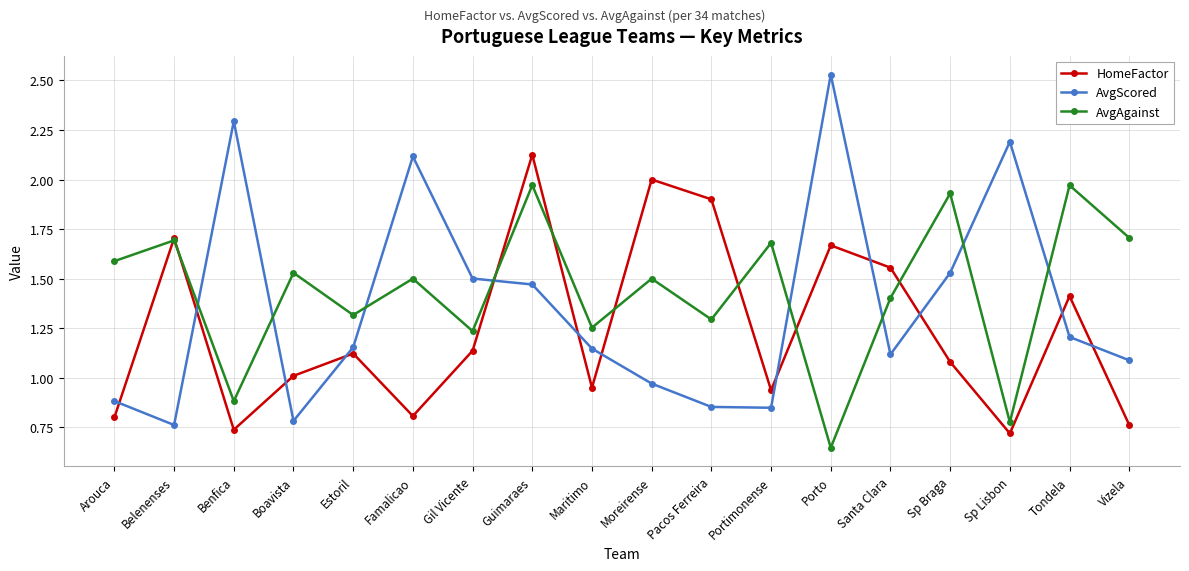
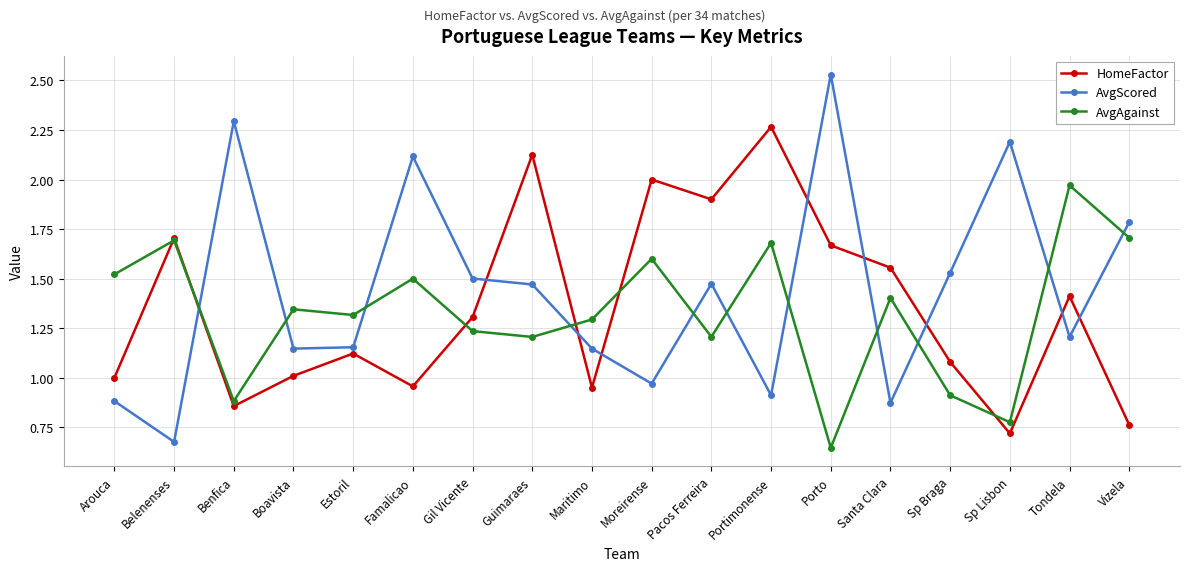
HomeFactor, Arouca: 0.8 -> 1.0
AvgAgainst, Arouca: 1.59 -> 1.52
AvgScored, Belenenses: 0.76 -> 0.68
HomeFactor, Benfica: 0.74 -> 0.86
AvgScored, Boavista: 0.78 -> 1.15
AvgAgainst, Boavista: 1.53 -> 1.35
HomeFactor, Famalicao: 0.81 -> 0.96
HomeFactor, Gil Vicente: 1.14 -> 1.31
AvgAgainst, Guimaraes: 1.97 -> 1.21
AvgAgainst, Maritimo: 1.25 -> 1.29
AvgAgainst, Moreirense: 1.5 -> 1.6
AvgScored, Pacos Ferreira: 0.85 -> 1.47
AvgAgainst, Pacos Ferreira: 1.29 -> 1.21
HomeFactor, Portimonense: 0.94 -> 2.27
AvgScored, Portimonense: 0.85 -> 0.91
AvgScored, Santa Clara: 1.12 -> 0.87
AvgAgainst, Sp Braga: 1.93 -> 0.91
AvgScored, Vizela: 1.09 -> 1.79
